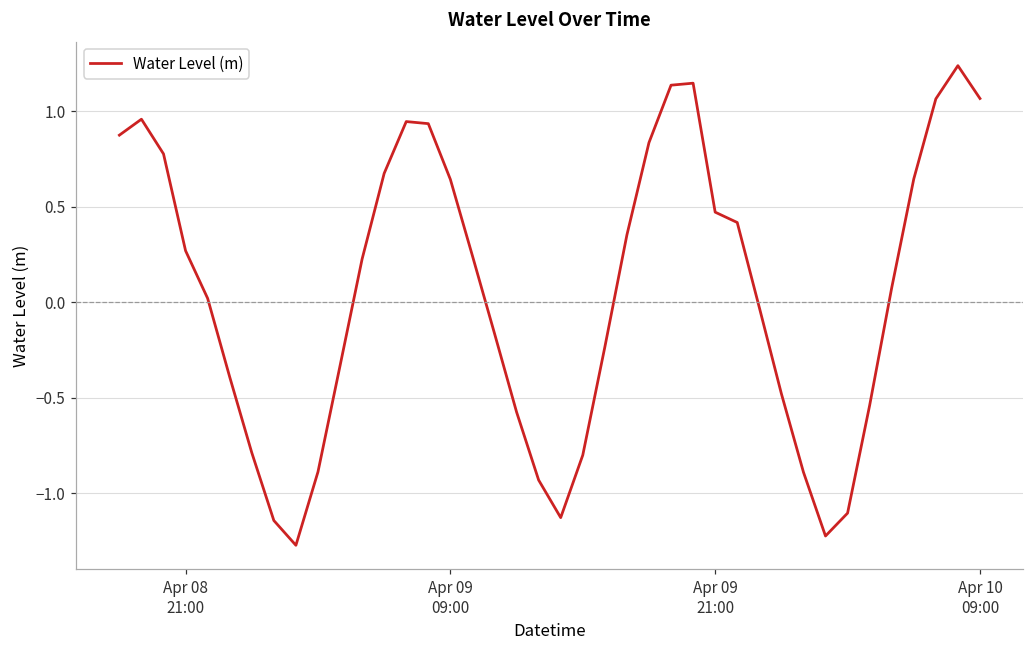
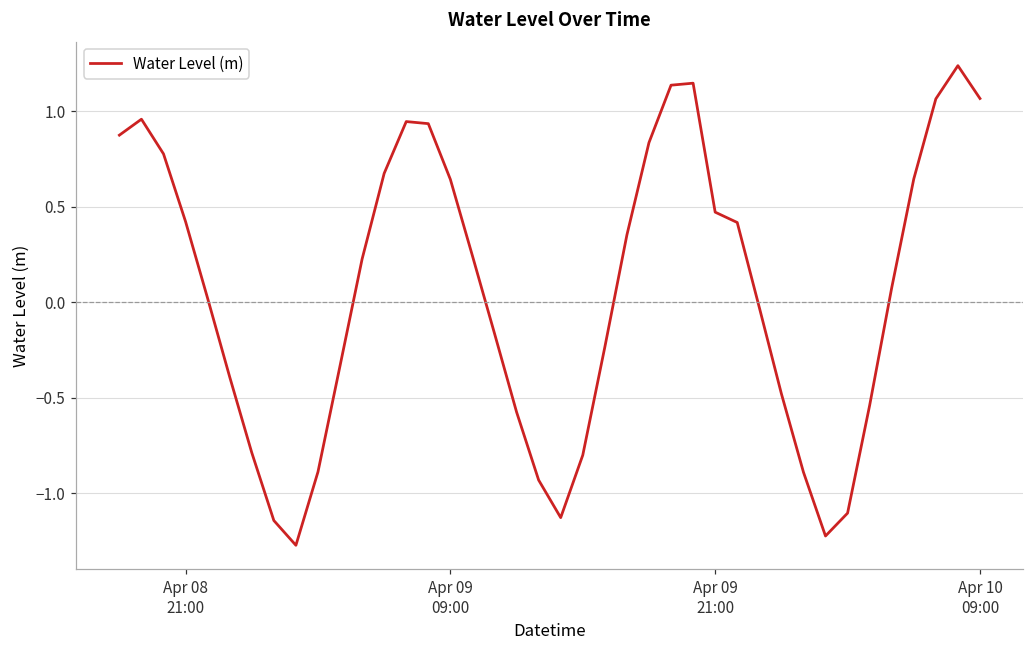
Apr 08 21:00: 0.27 -> 0.42
